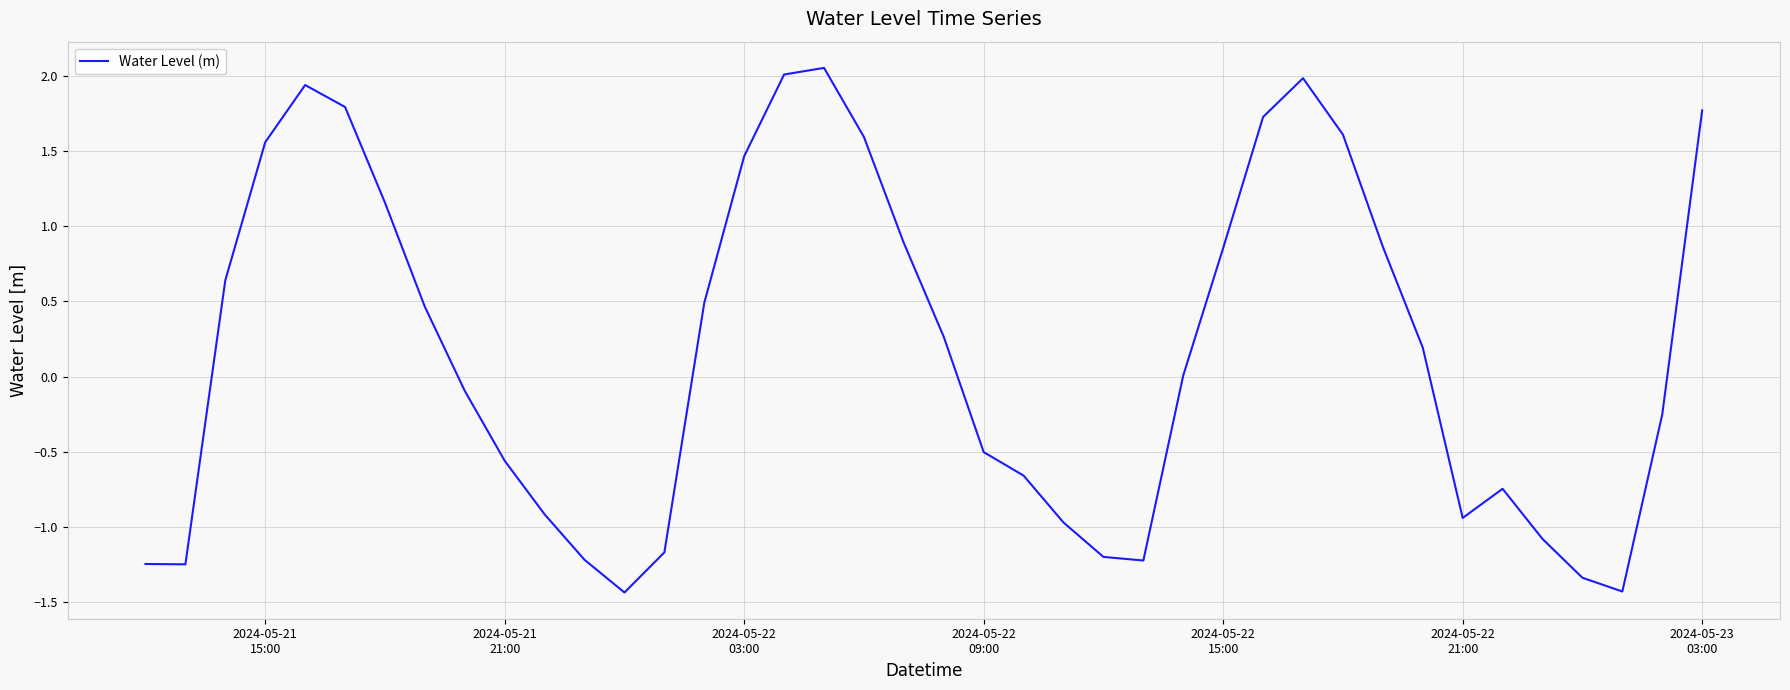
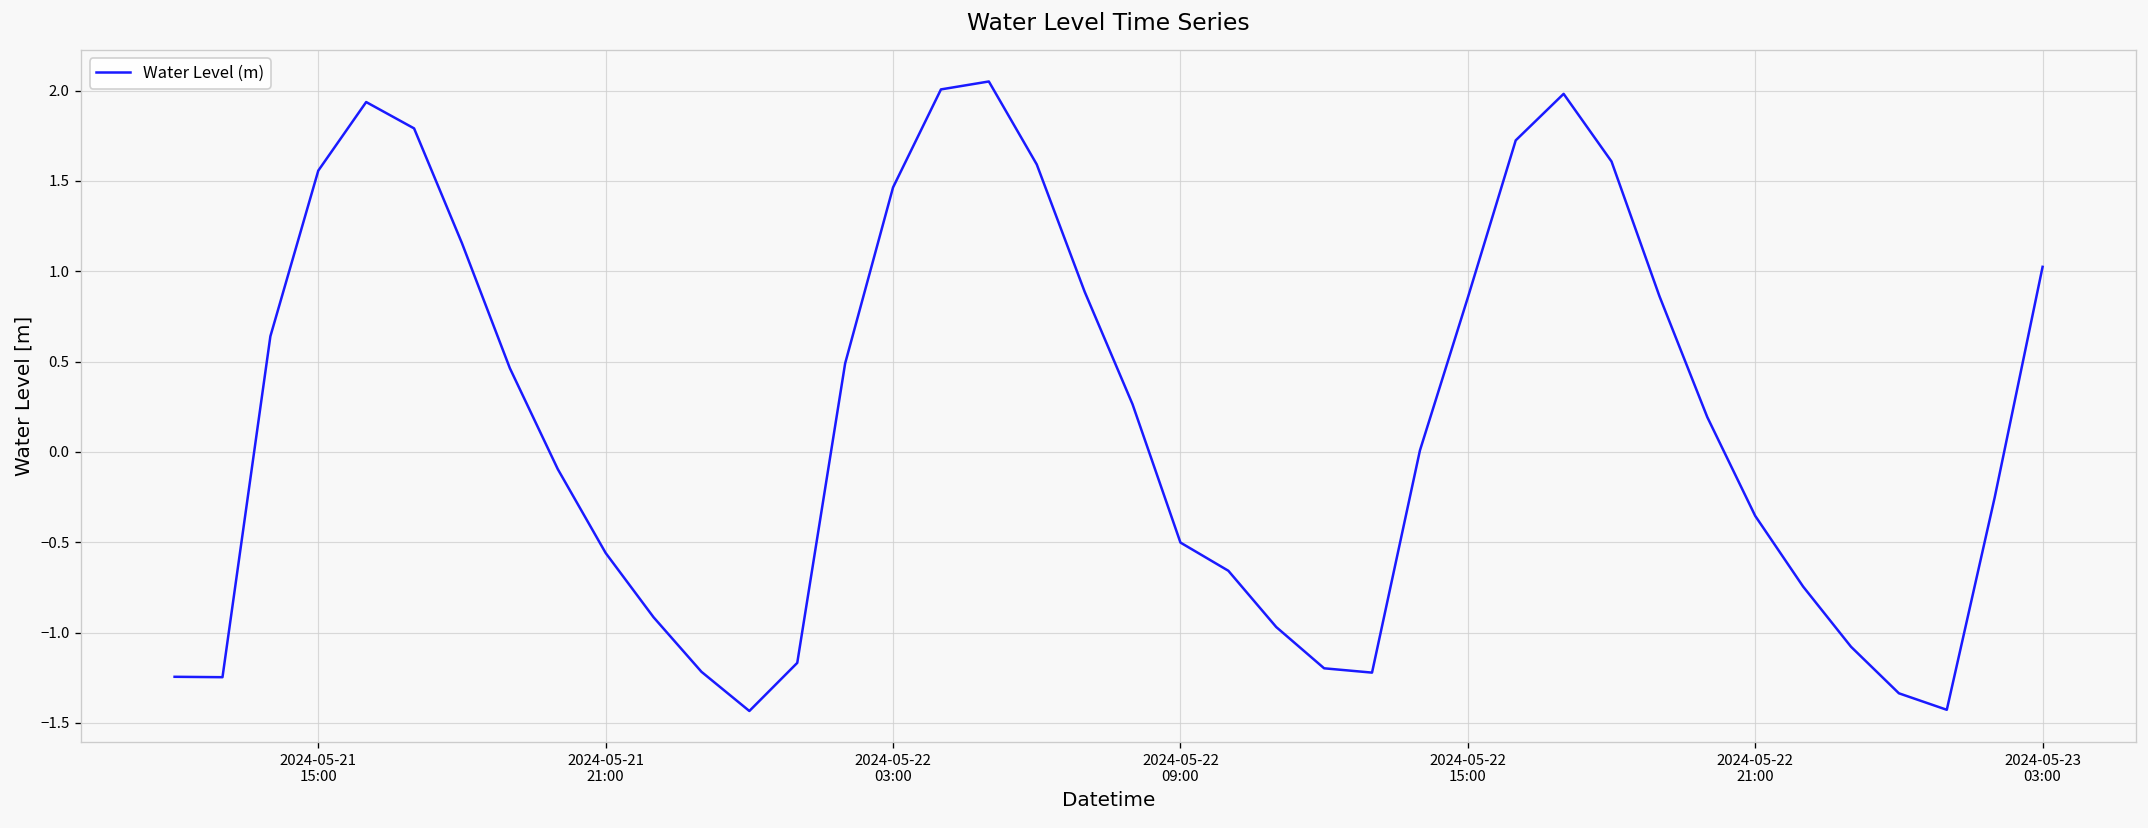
2024-05-22 21:00: -0.94 -> -0.35
2024-05-23 03:00: 1.77 -> 1.02
